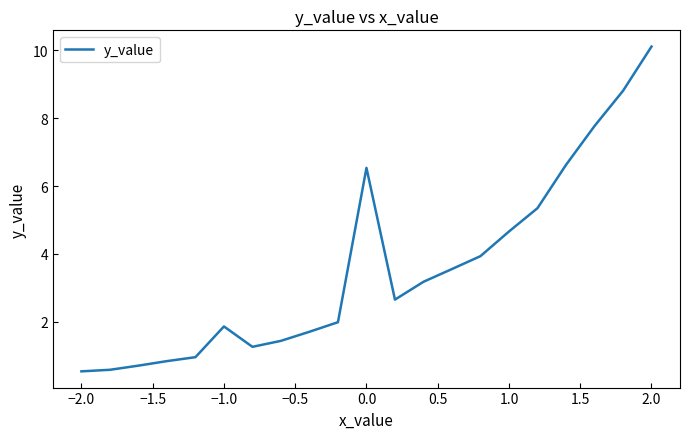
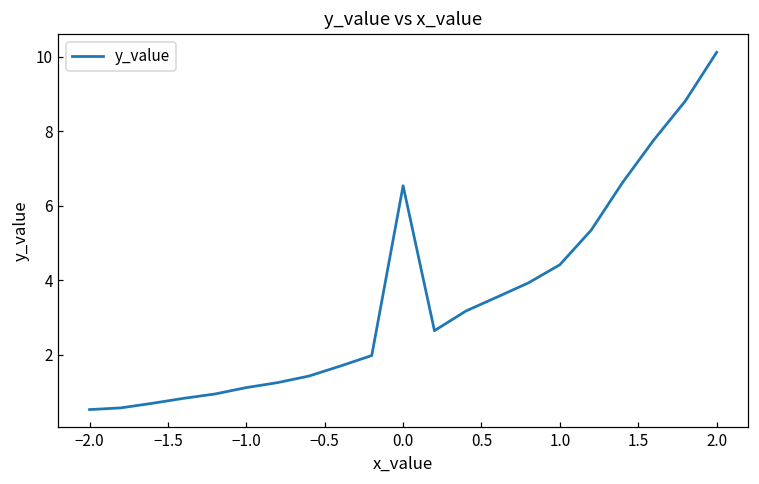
−1.0: 1.9 -> 1.1
1.0: 4.7 -> 4.4
